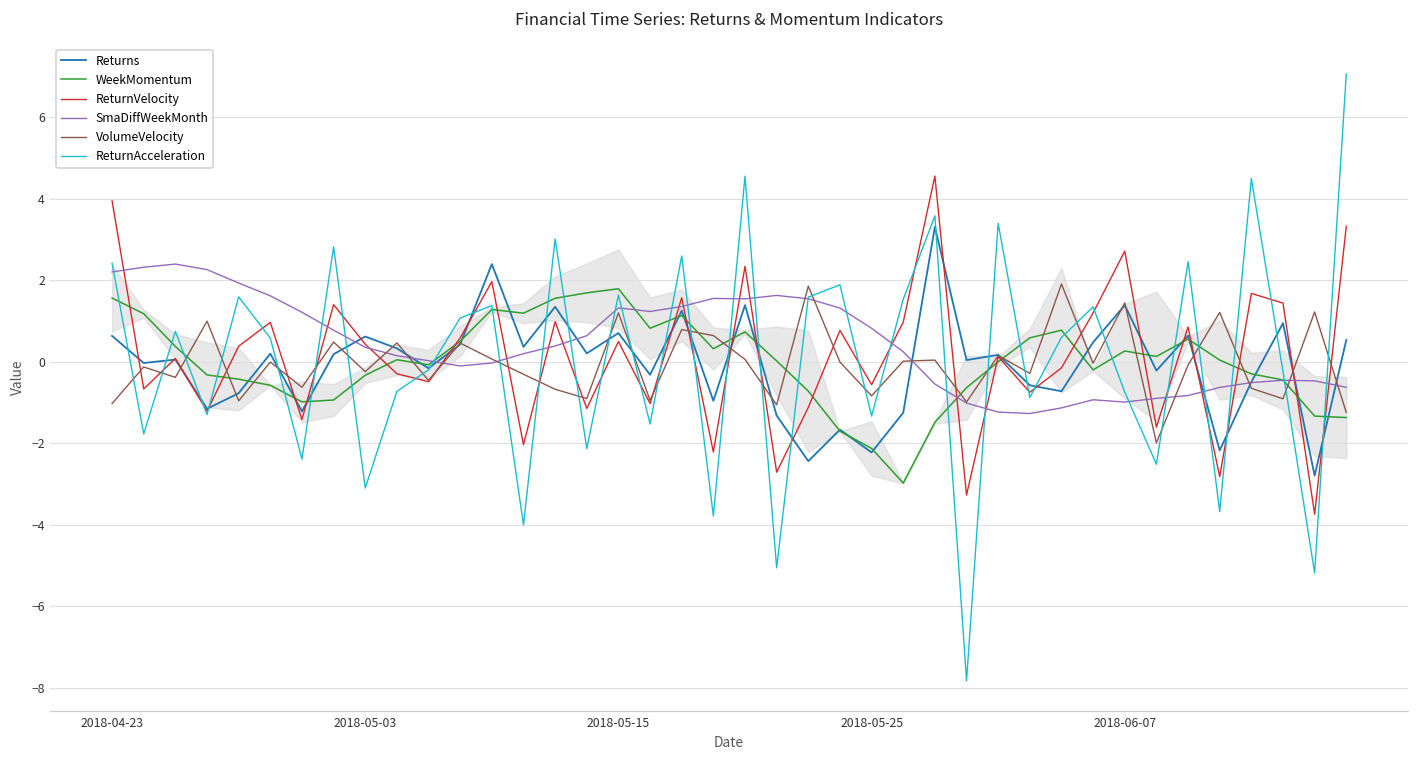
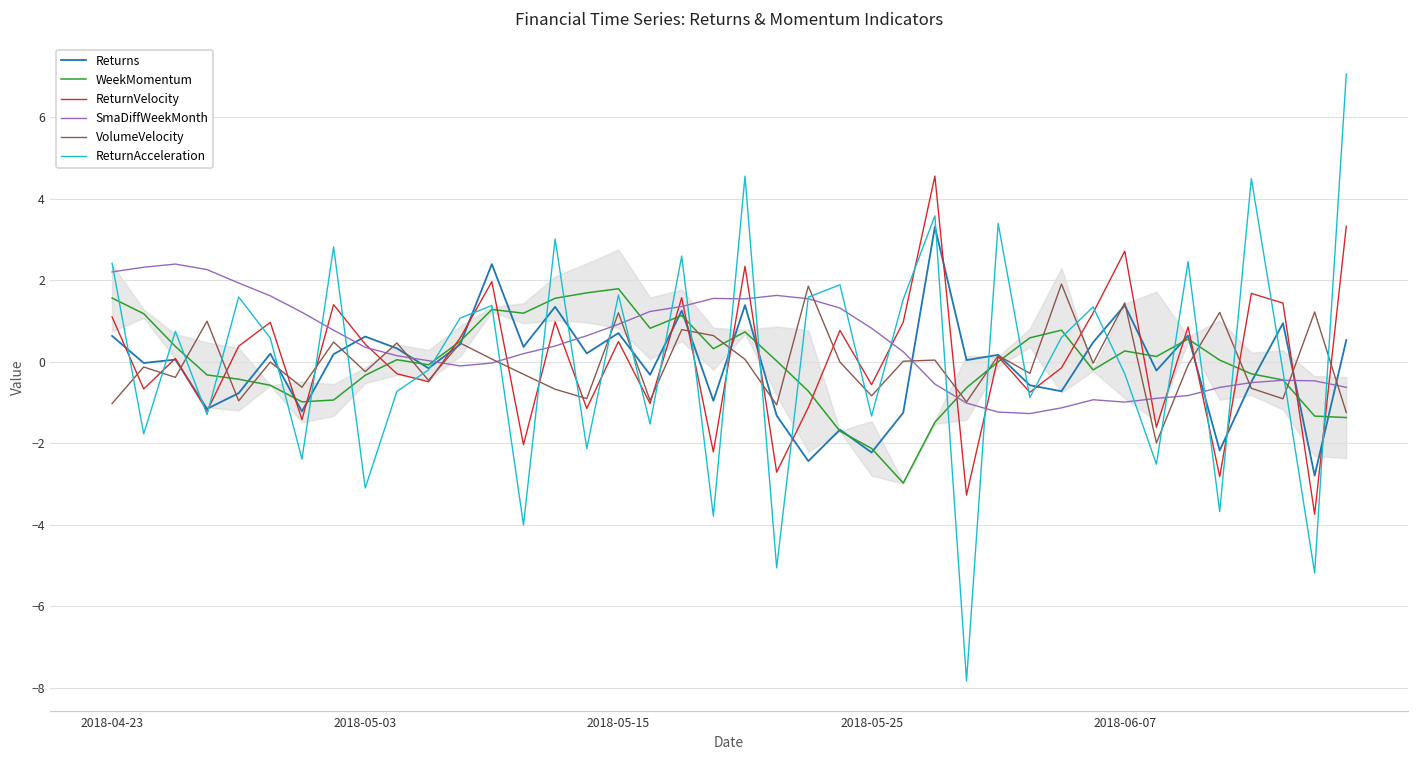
ReturnVelocity, 2018-04-23: 3.9 -> 1.1
SmaDiffWeekMonth, 2018-05-15: 1.3 -> 0.9
ReturnAcceleration, 2018-06-07: -0.7 -> -0.3
